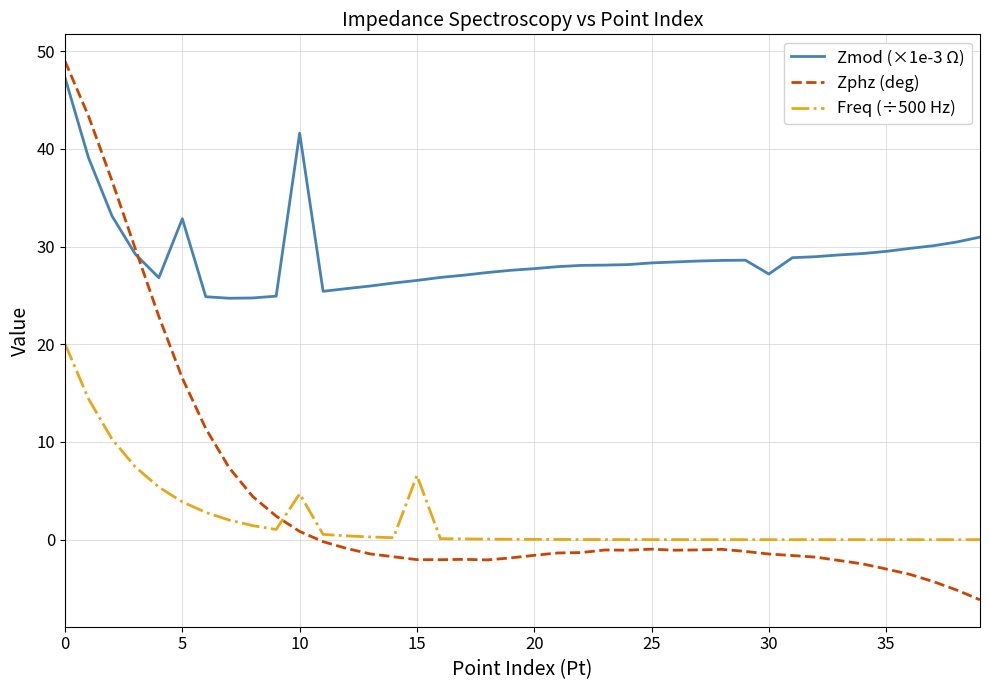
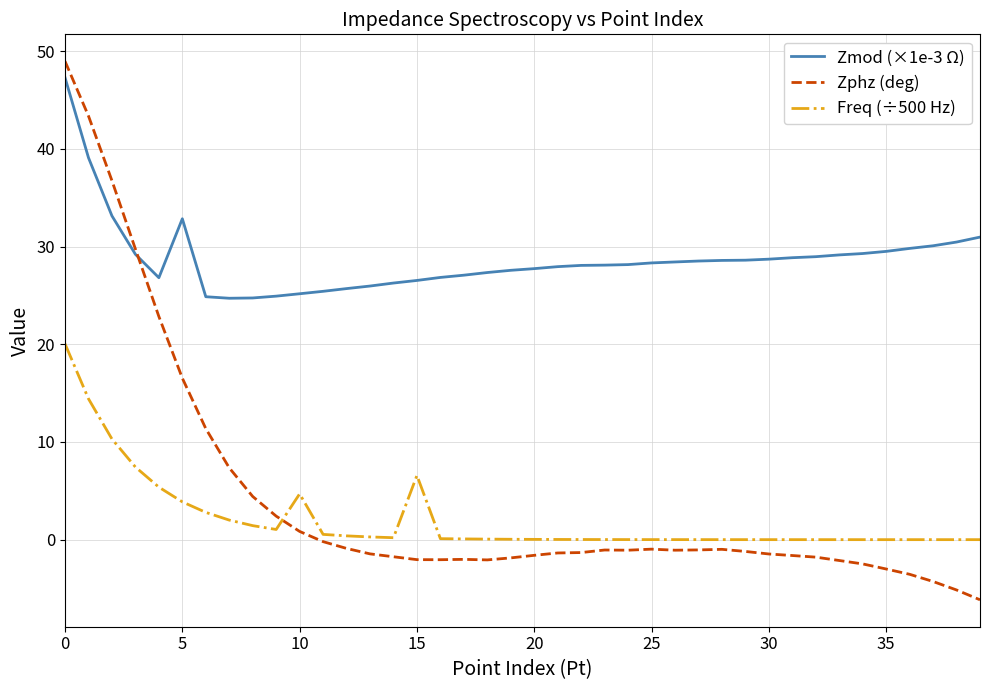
Zmod (×1e-3 Ω), 10: 42 -> 25
Zmod (×1e-3 Ω), 30: 27 -> 29
